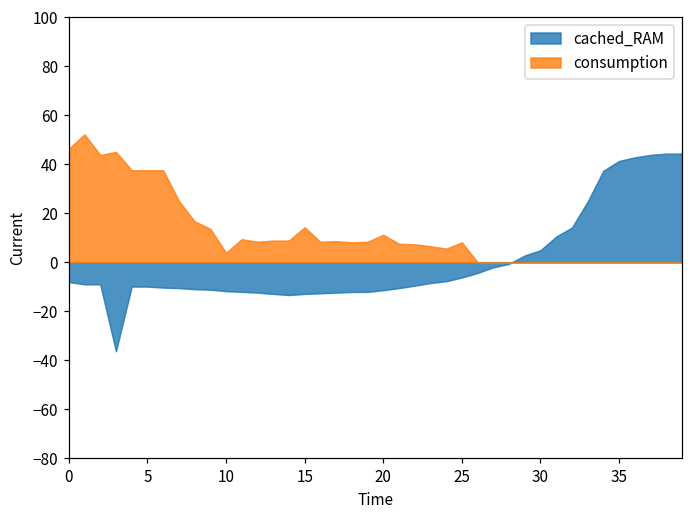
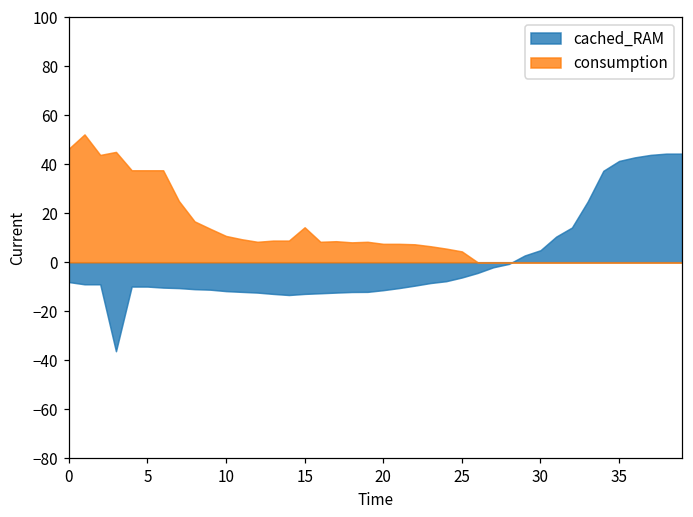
consumption, 10: 4 -> 11
consumption, 20: 11 -> 8
consumption, 25: 8 -> 4
